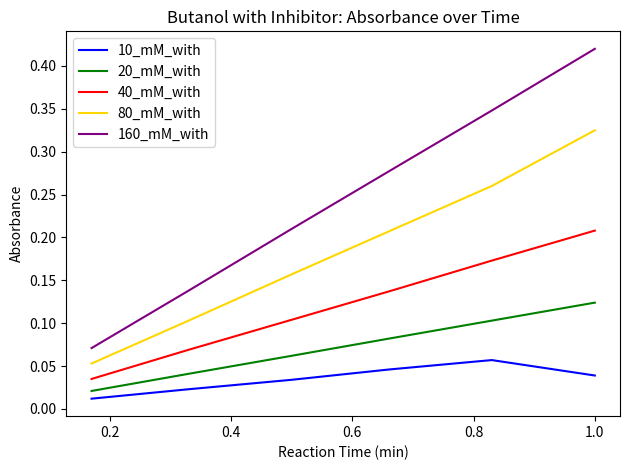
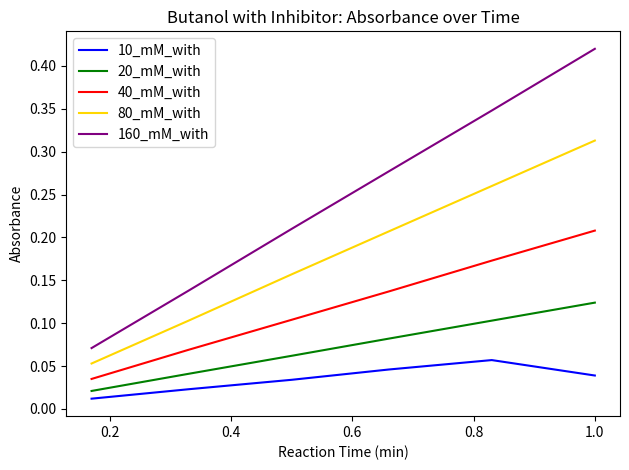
80_mM_with, 1.0: 0.33 -> 0.31
